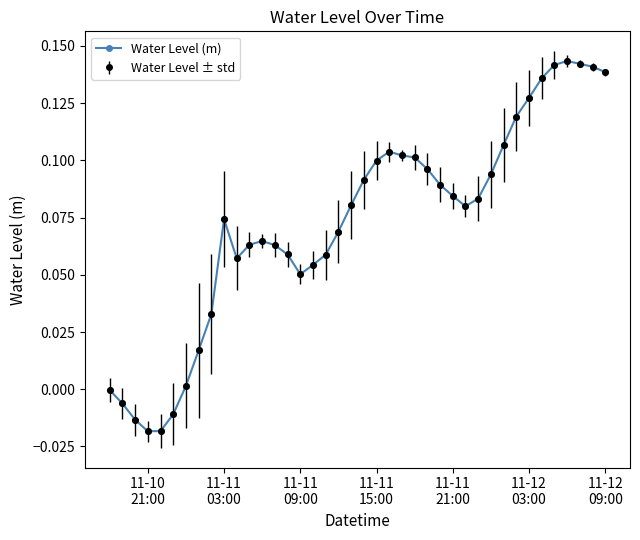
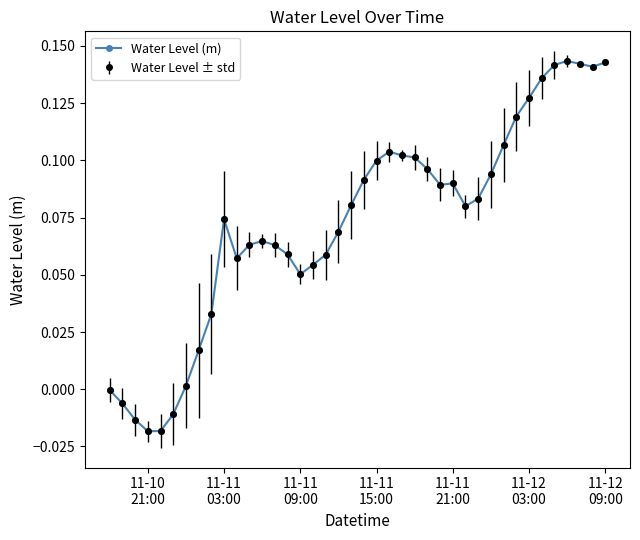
11-11 21:00: 0.084 -> 0.090
11-12 09:00: 0.139 -> 0.143
